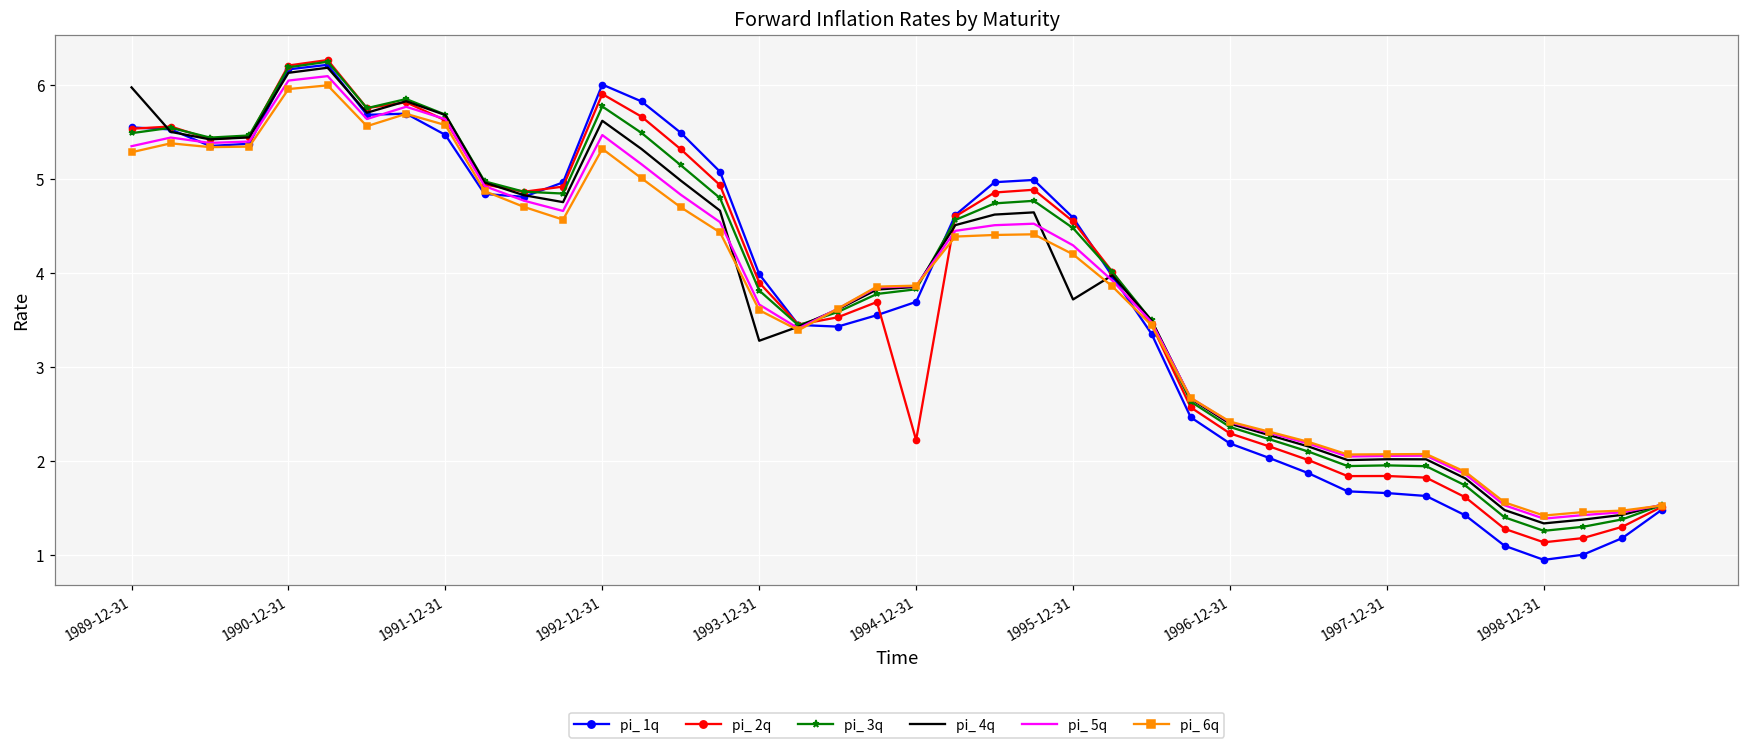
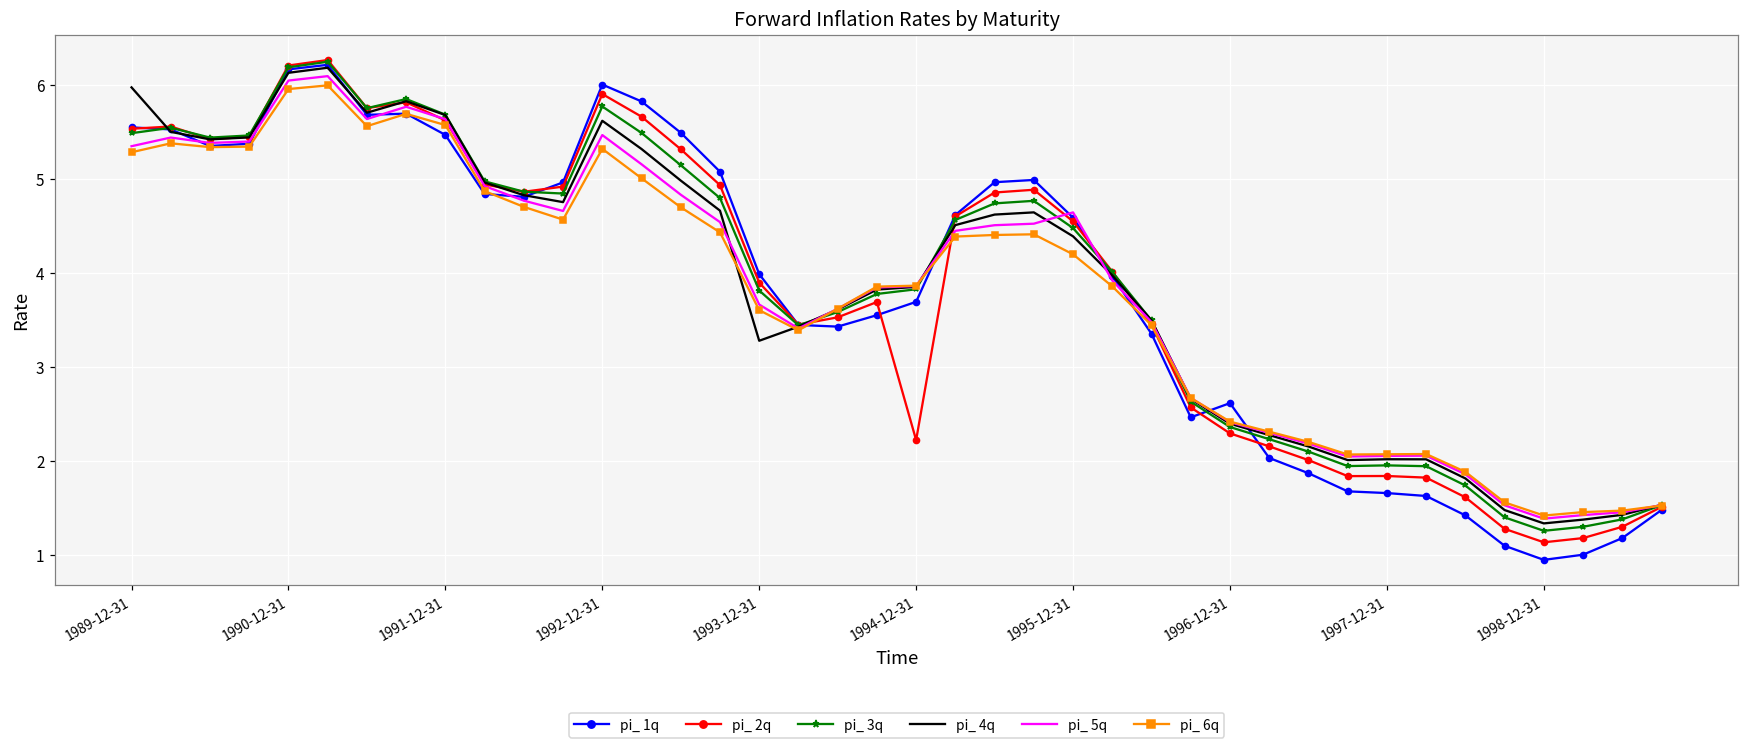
pi_ 4q, 1995-12-31: 3.7 -> 4.4
pi_ 5q, 1995-12-31: 4.3 -> 4.6
pi_ 1q, 1996-12-31: 2.2 -> 2.6
